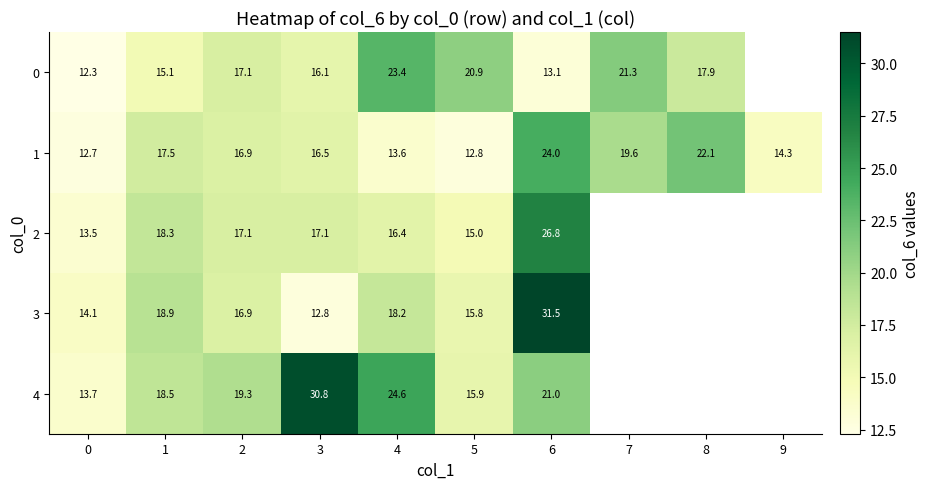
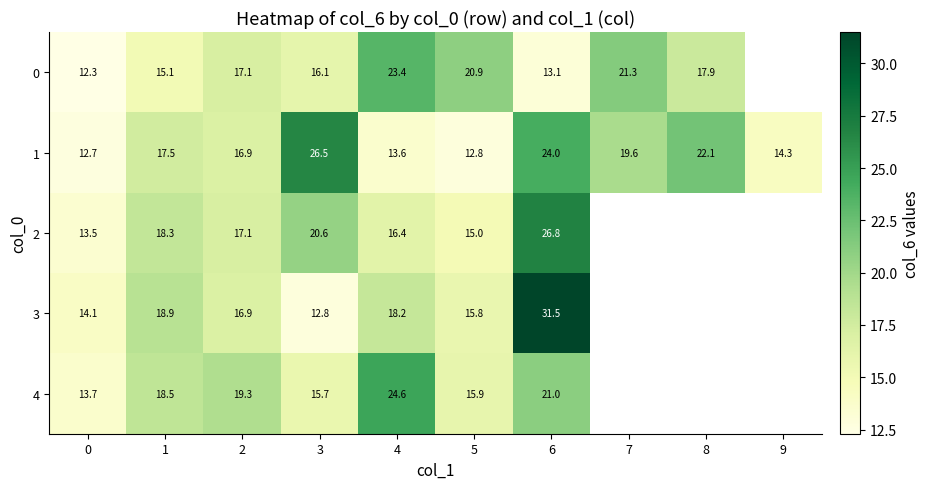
1, 3: 16.5 -> 26.5
2, 3: 17.1 -> 20.6
4, 3: 30.8 -> 15.7
